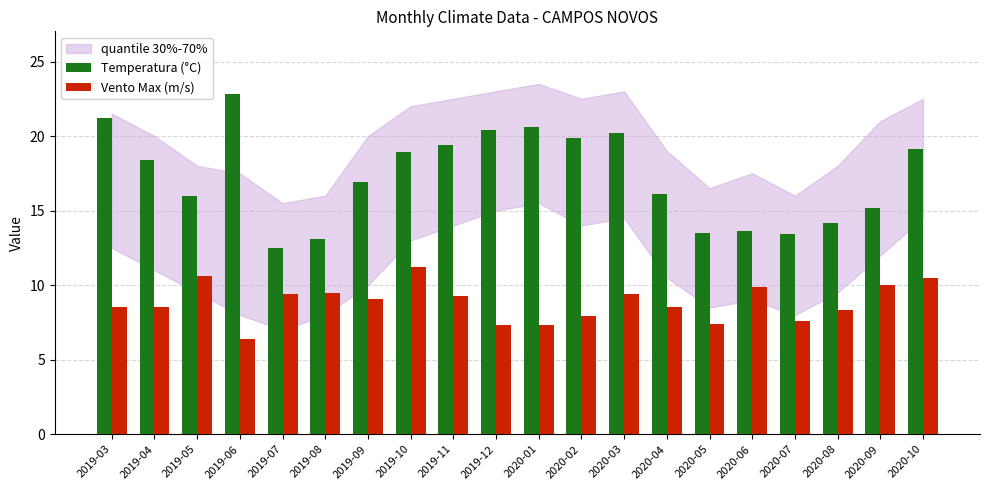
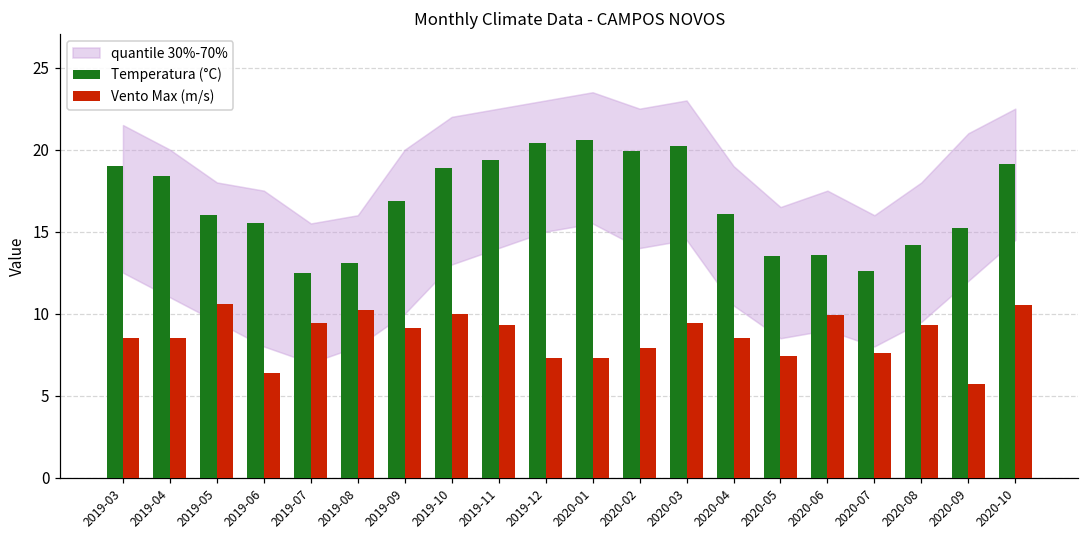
Temperatura (°C), 2019-03: 21.2 -> 19.0
Temperatura (°C), 2019-06: 22.8 -> 15.5
Vento Max (m/s), 2019-08: 9.5 -> 10.2
Vento Max (m/s), 2019-10: 11.2 -> 10.0
Temperatura (°C), 2020-07: 13.4 -> 12.6
Vento Max (m/s), 2020-08: 8.3 -> 9.3
Vento Max (m/s), 2020-09: 10.0 -> 5.7
